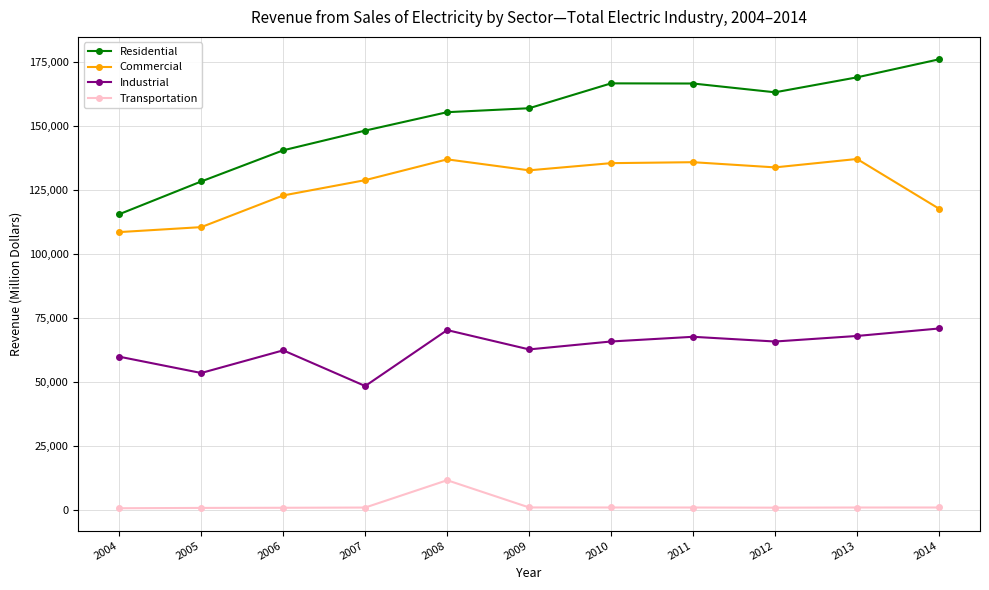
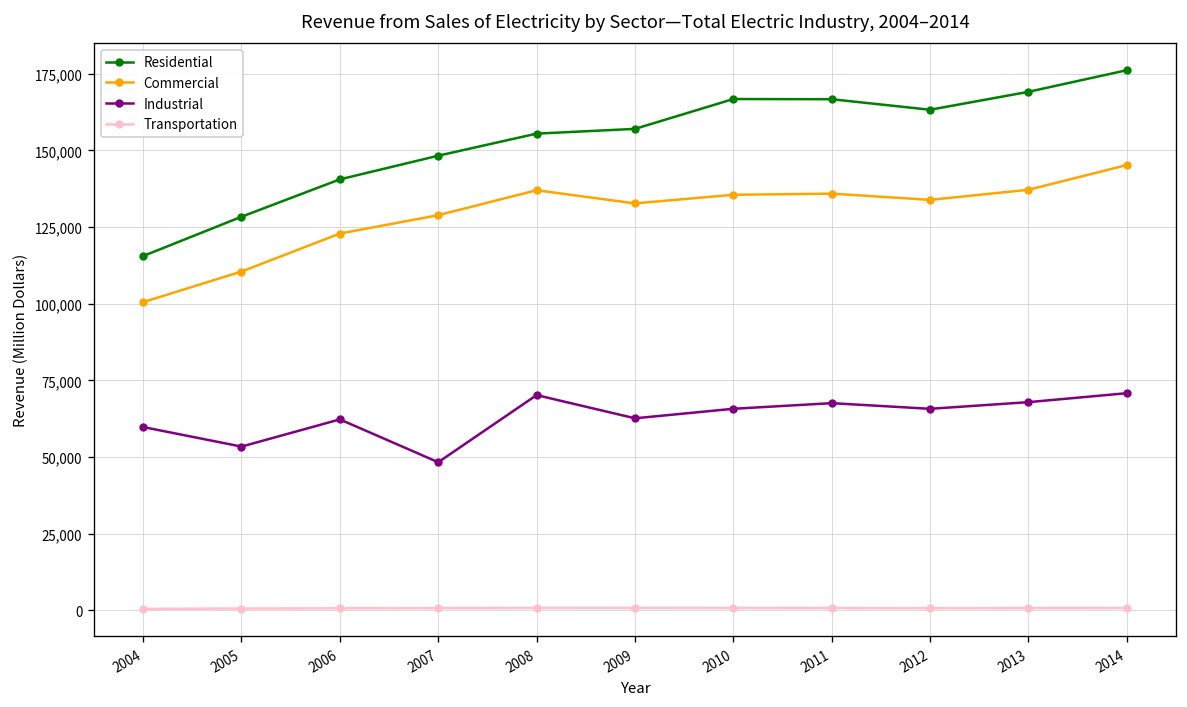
Commercial, 2004: 109,000 -> 101,000
Transportation, 2008: 11,000 -> 1,000
Commercial, 2014: 118,000 -> 145,000
